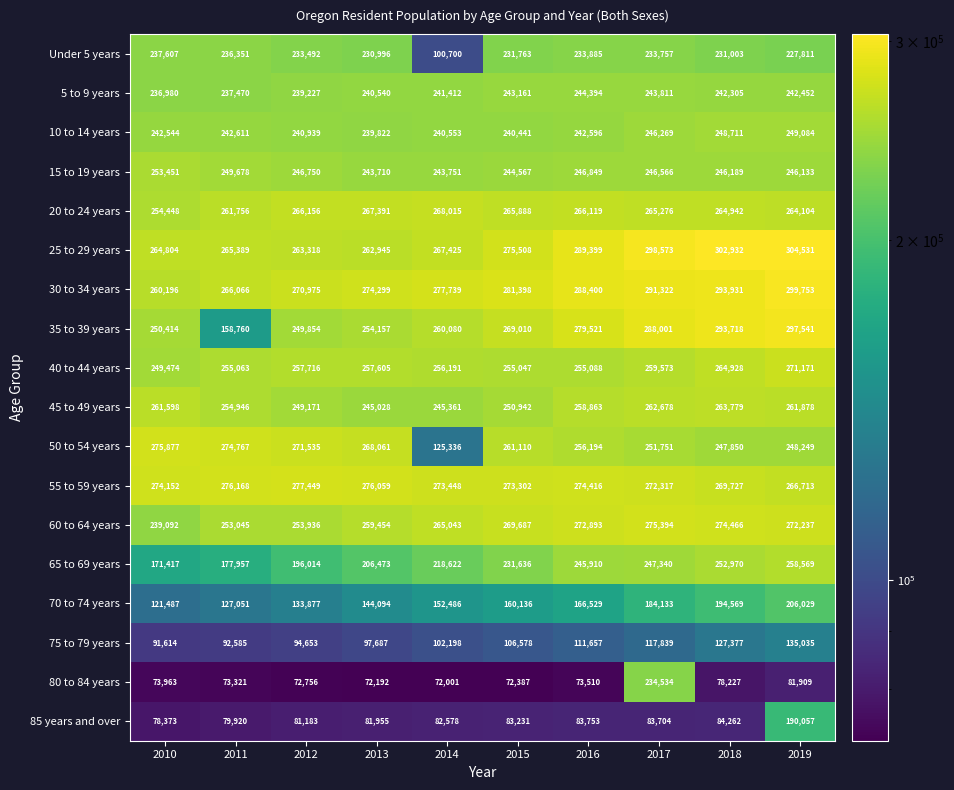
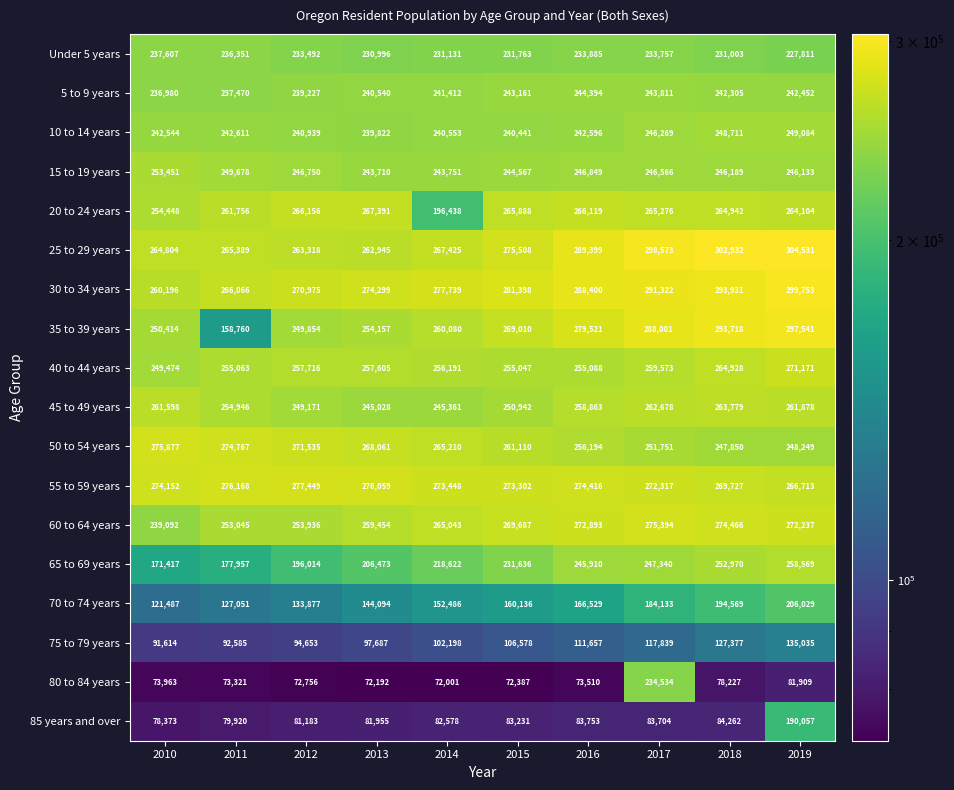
Under 5 years, 2014: 100,700 -> 231,131
20 to 24 years, 2014: 268,015 -> 196,438
50 to 54 years, 2014: 125,336 -> 265,210
